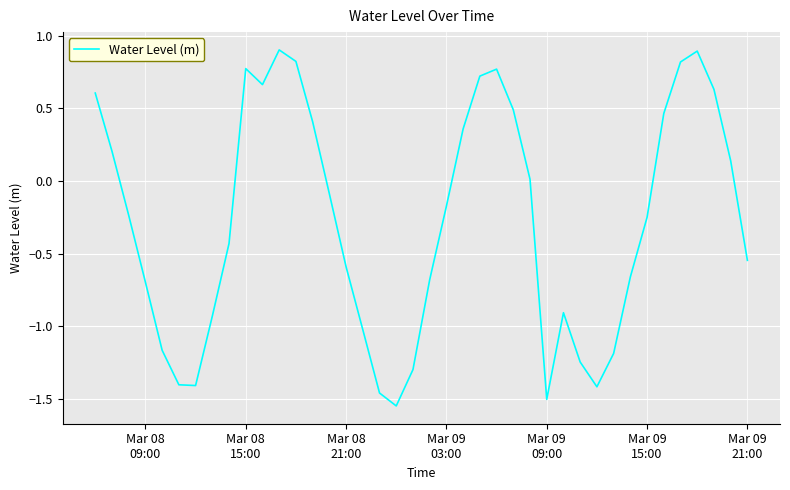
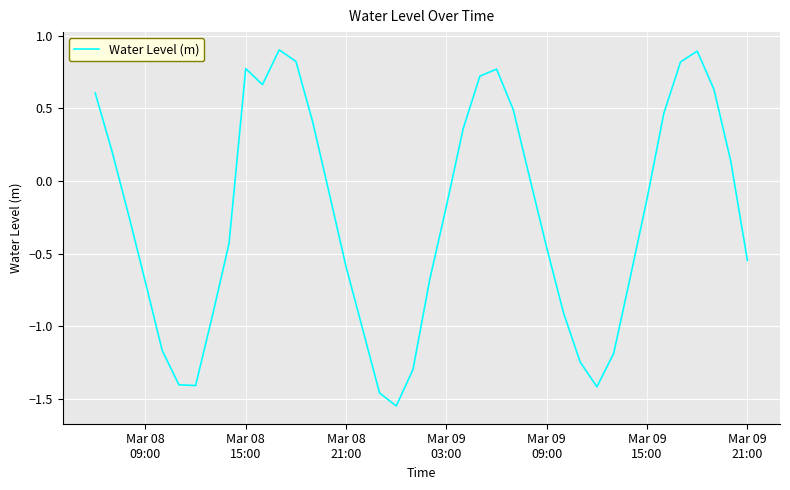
Mar 09 09:00: -1.50 -> -0.46
Mar 09 15:00: -0.25 -> -0.12
